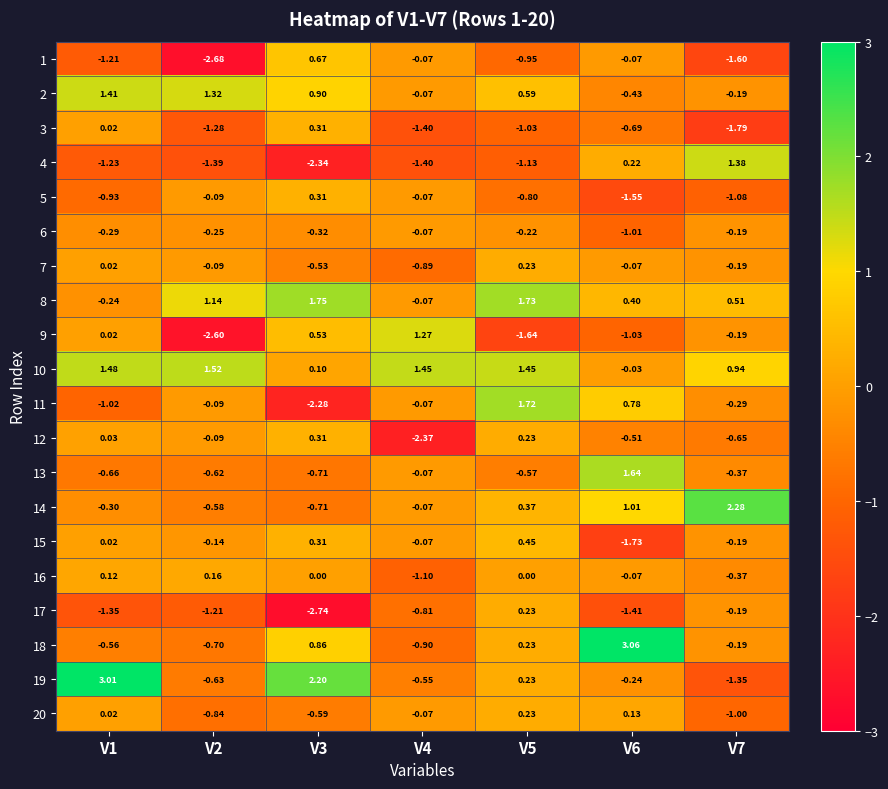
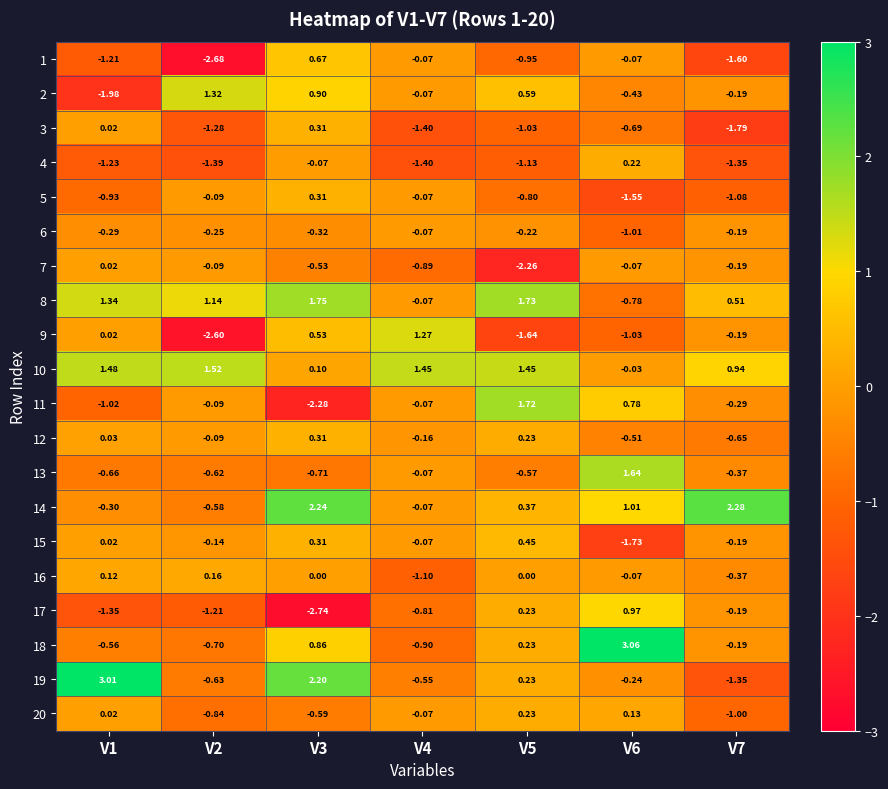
2, V1: 1.41 -> -1.98
4, V3: -2.34 -> -0.07
4, V7: 1.38 -> -1.35
7, V5: 0.23 -> -2.26
8, V1: -0.24 -> 1.34
8, V6: 0.40 -> -0.78
12, V4: -2.37 -> -0.16
14, V3: -0.71 -> 2.24
17, V6: -1.41 -> 0.97
